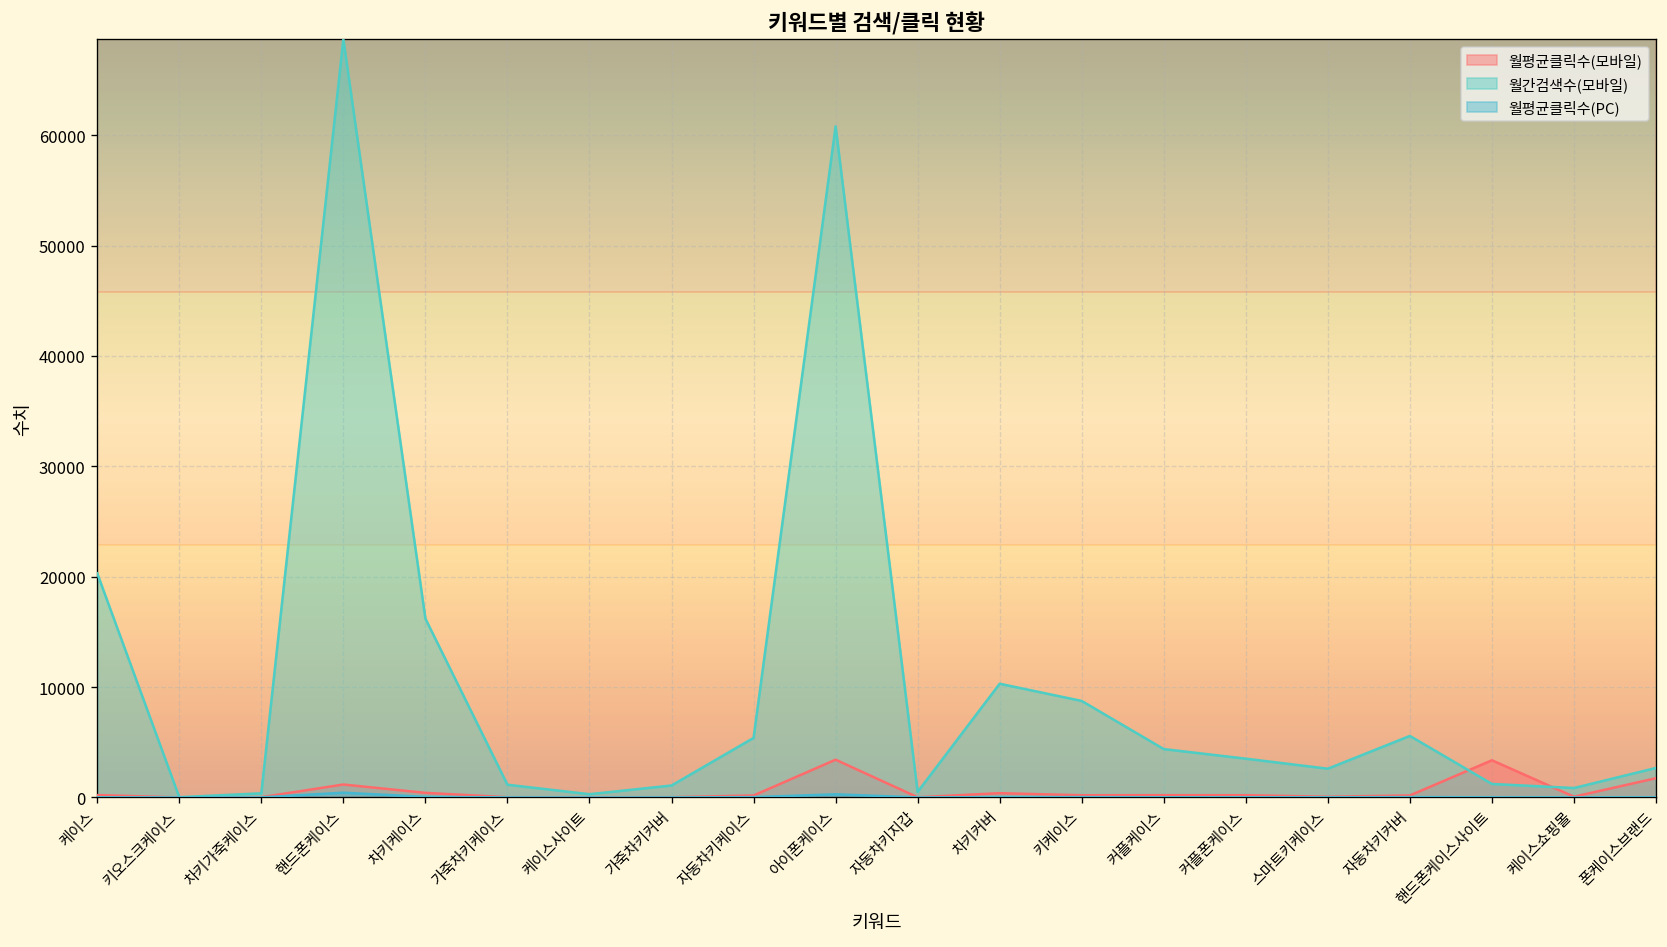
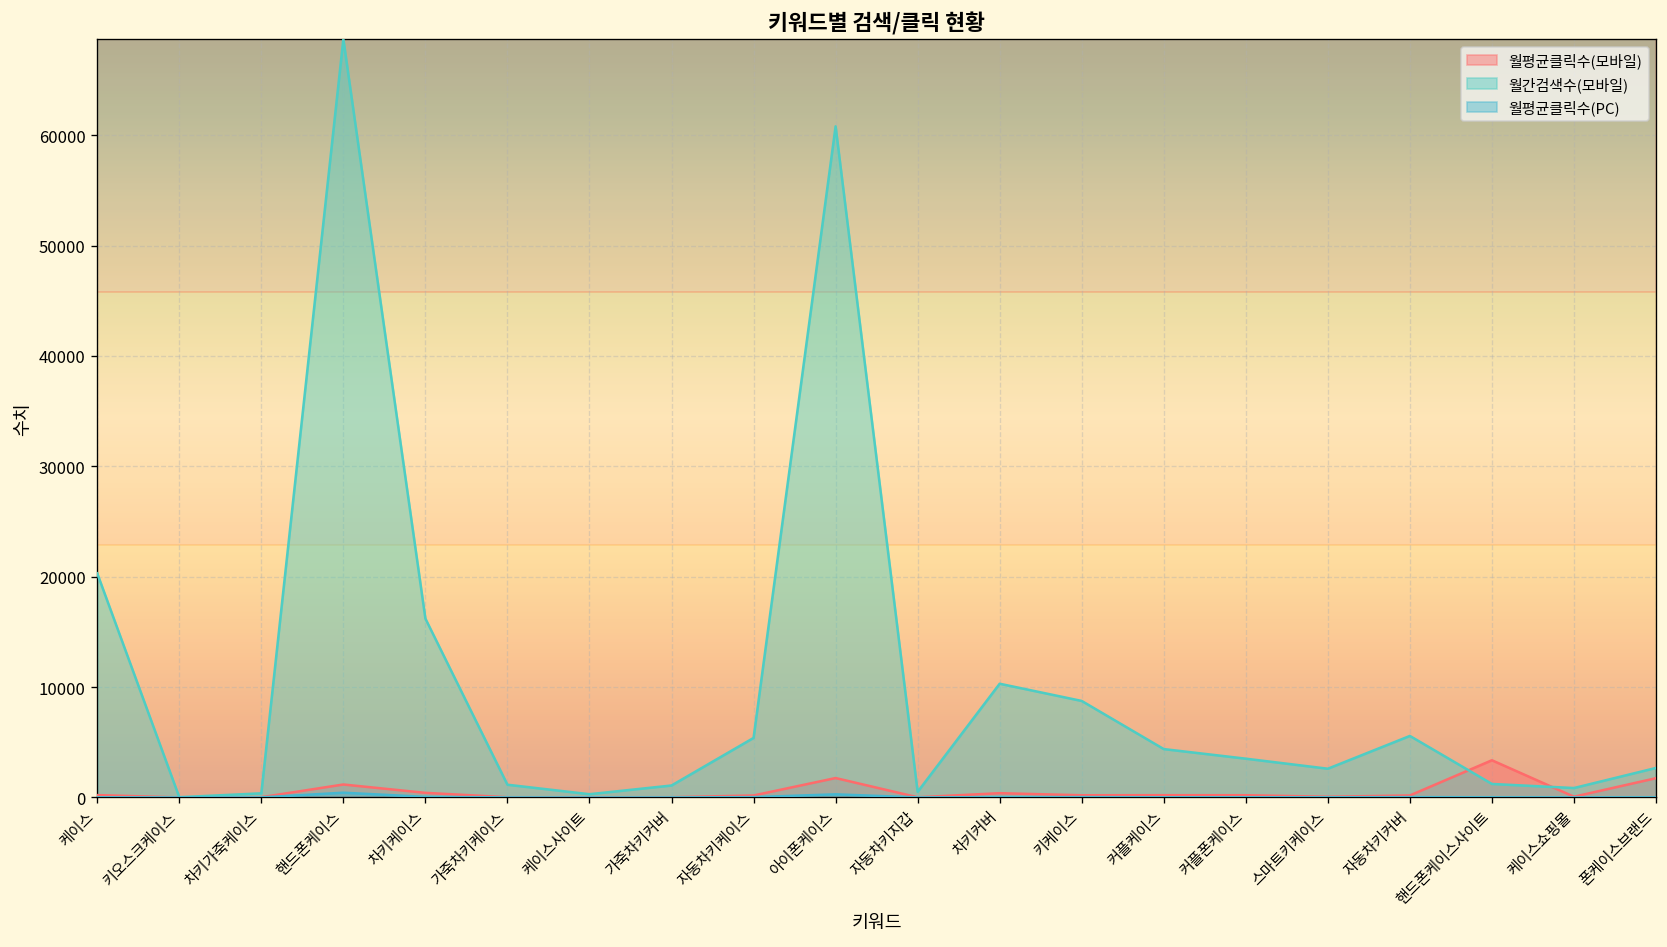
월평균클릭수(모바일), 아이폰케이스: 3000 -> 2000
